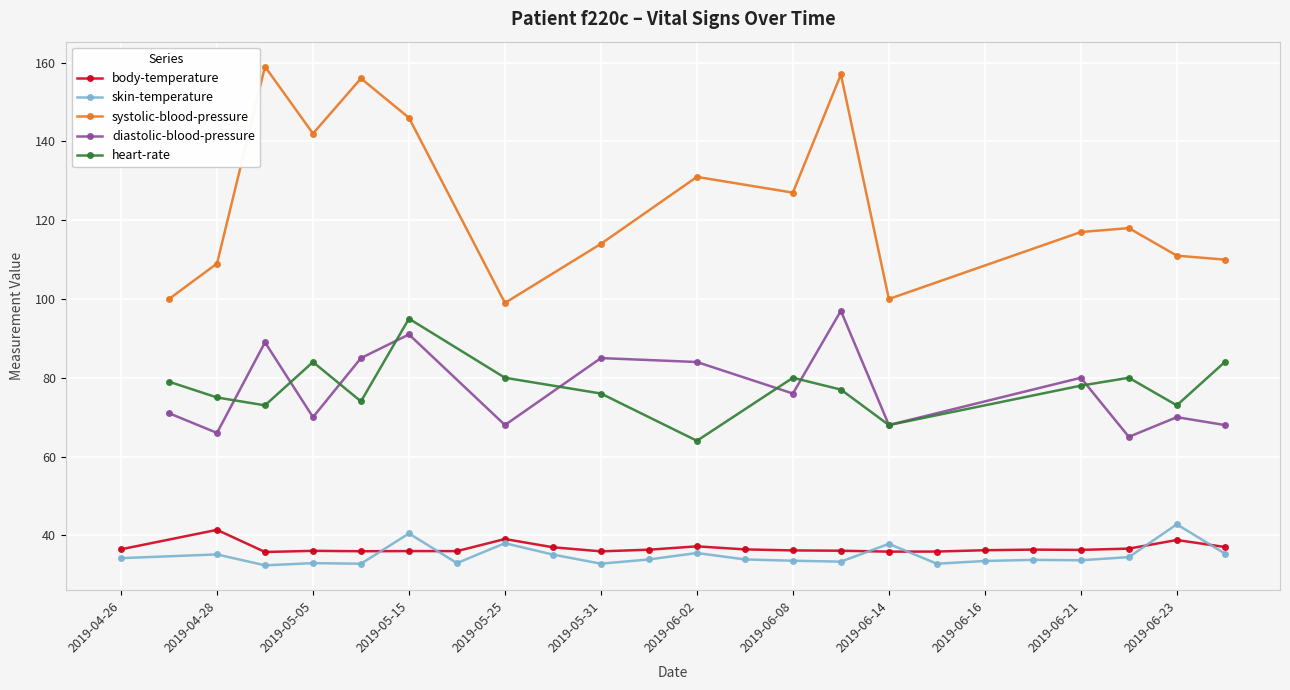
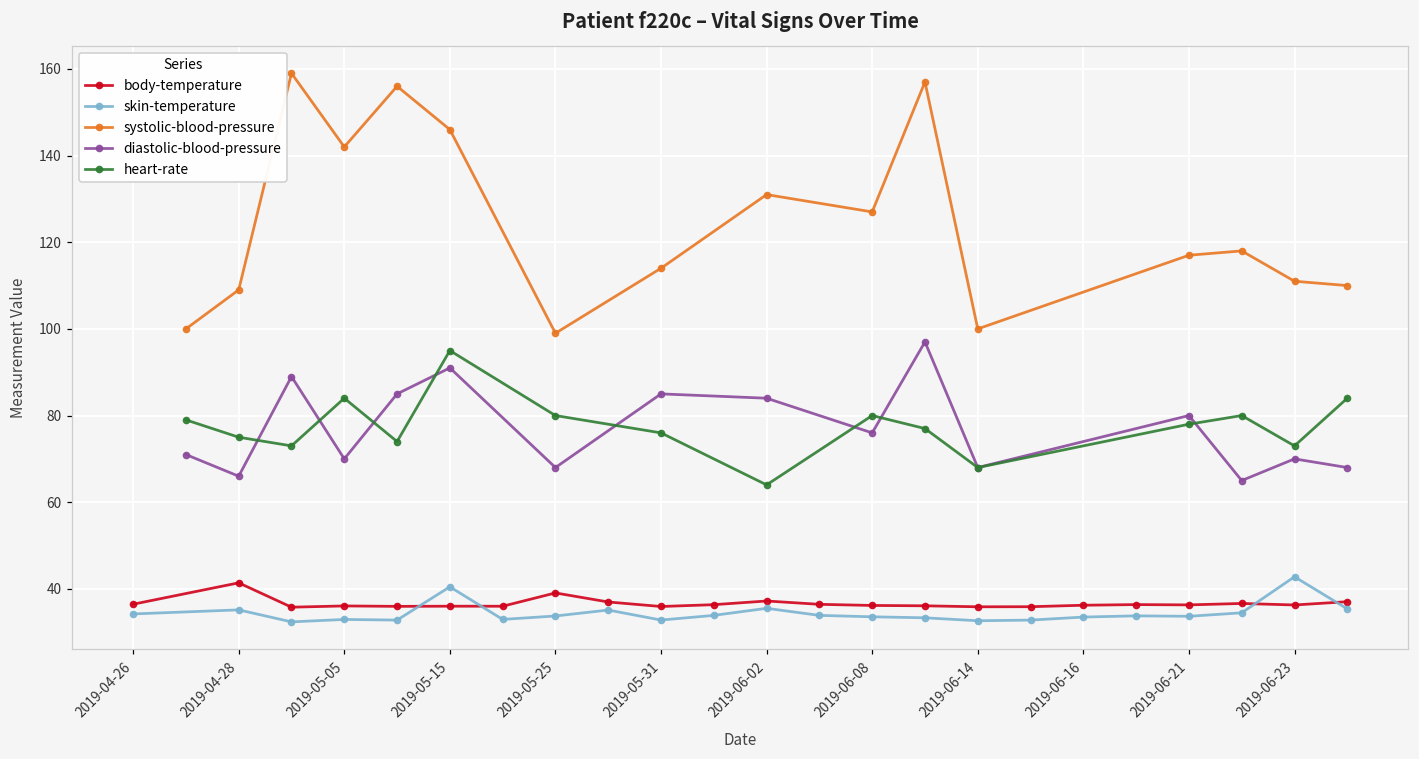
skin-temperature, 2019-05-25: 38 -> 34
skin-temperature, 2019-06-14: 38 -> 33
body-temperature, 2019-06-23: 39 -> 36
